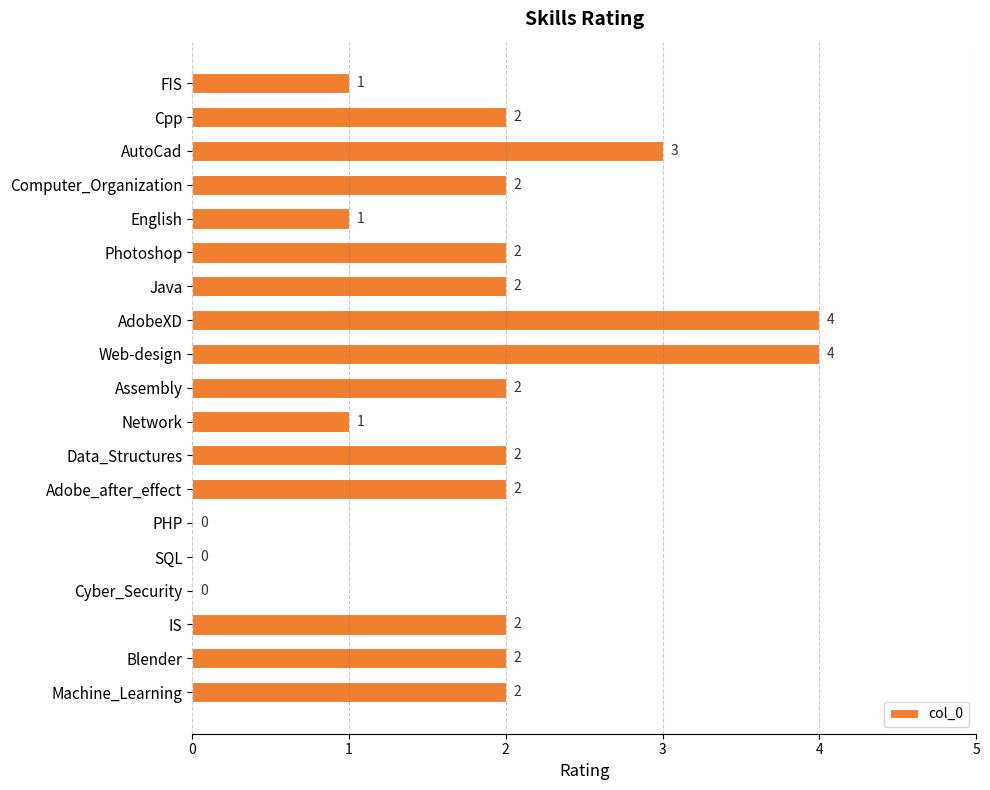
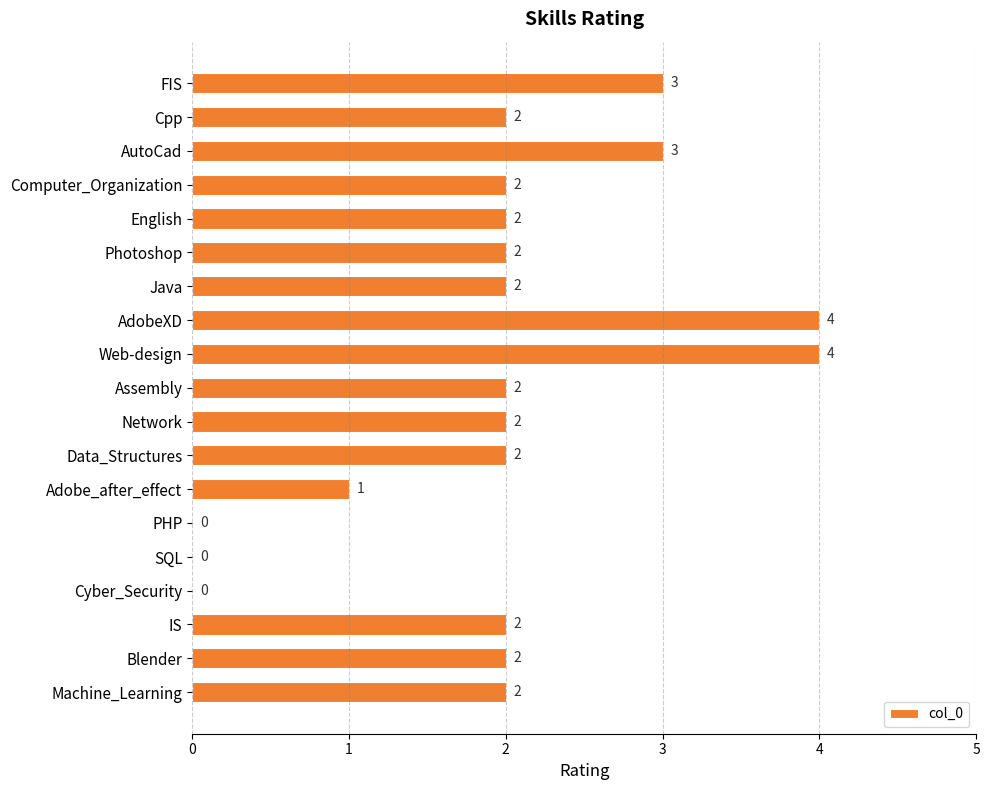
FIS: 1 -> 3
English: 1 -> 2
Network: 1 -> 2
Adobe_after_effect: 2 -> 1
